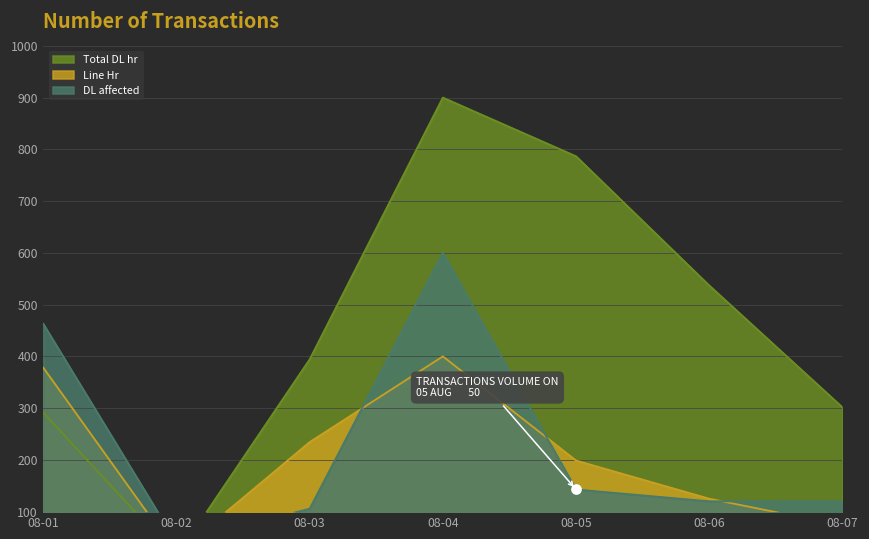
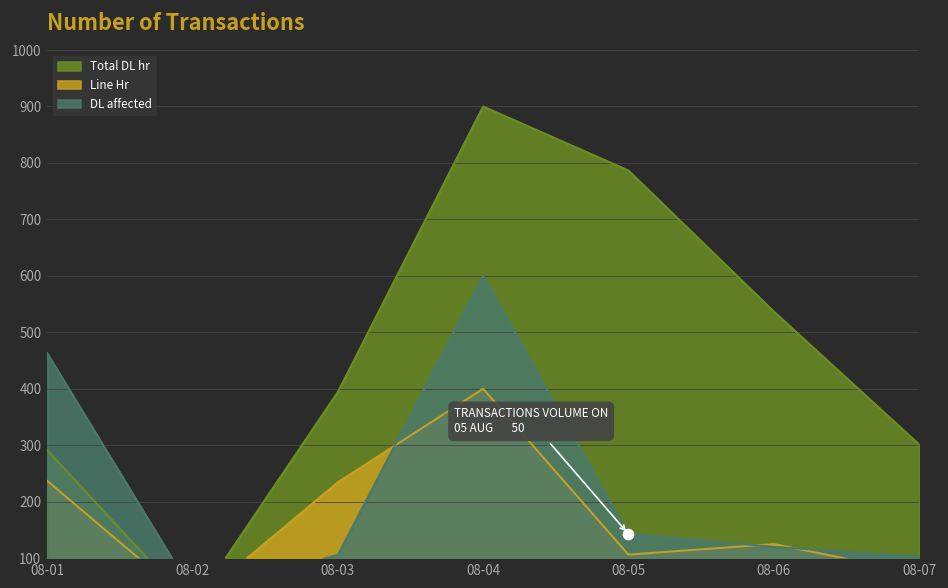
Line Hr, 08-01: 380 -> 240
Line Hr, 08-05: 200 -> 110
DL affected, 08-07: 120 -> 100
